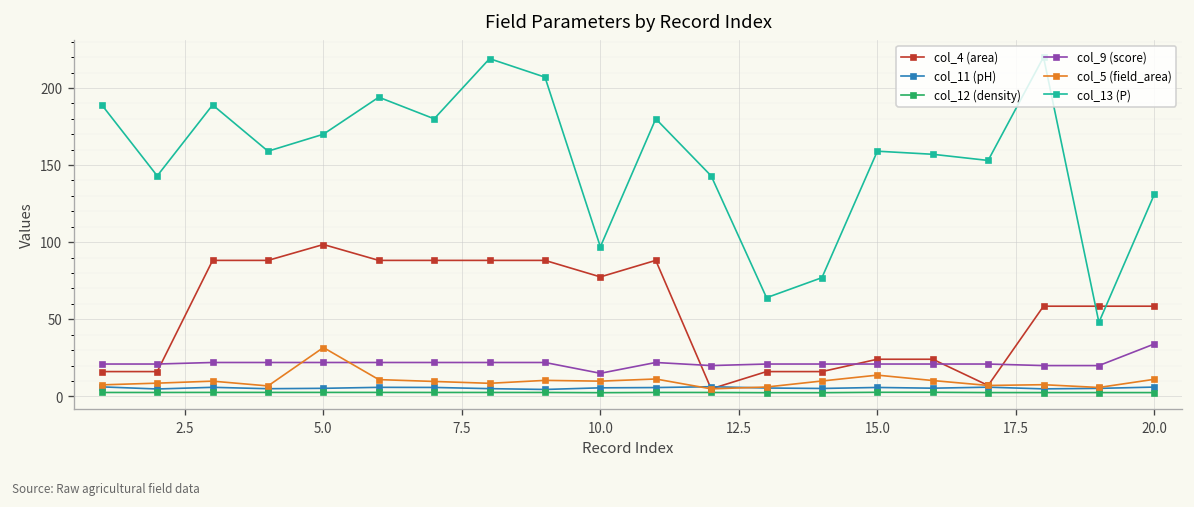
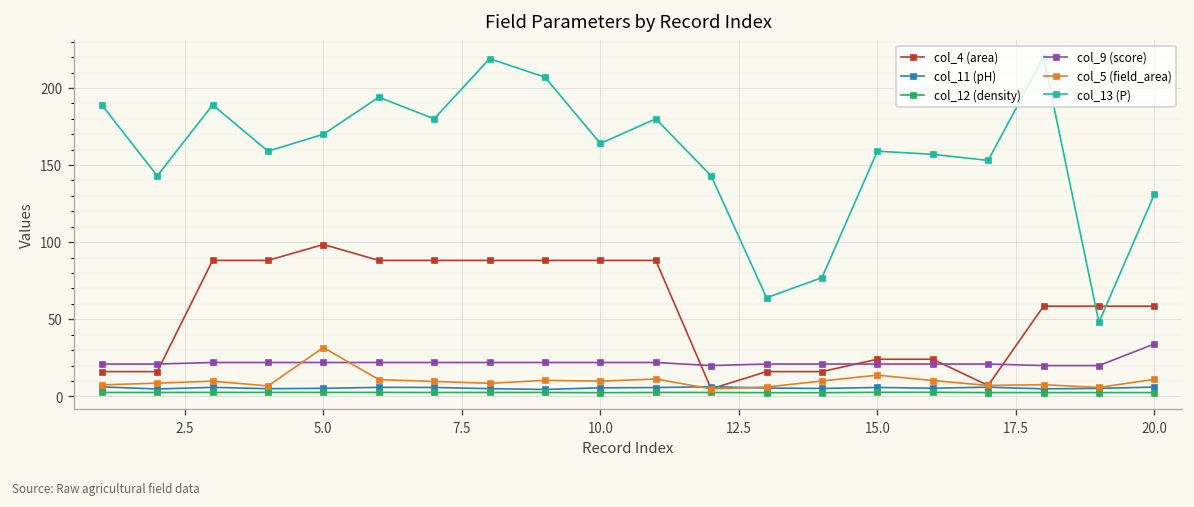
col_4 (area), 10.0: 78 -> 88
col_9 (score), 10.0: 15 -> 22
col_13 (P), 10.0: 97 -> 164
